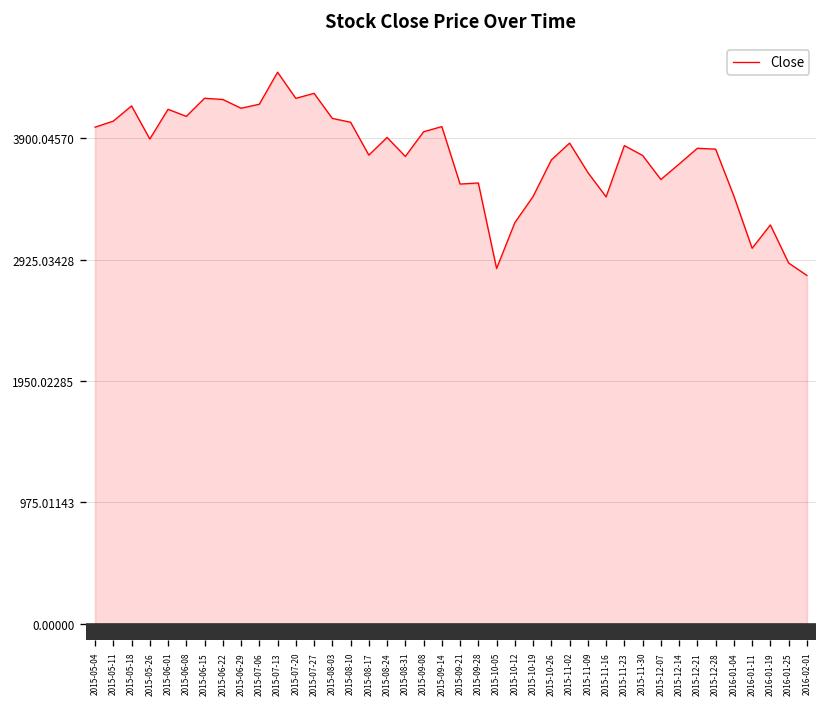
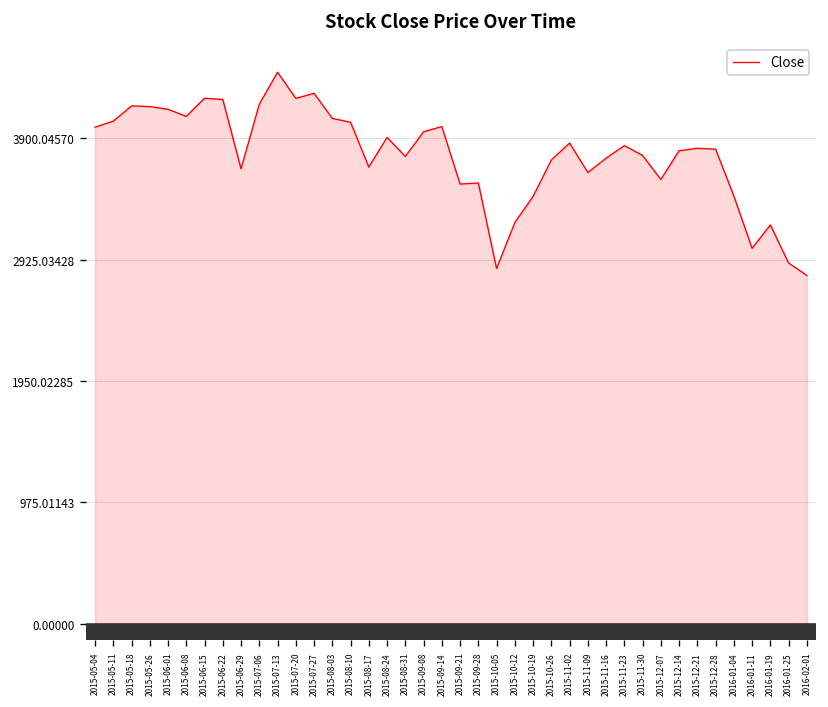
2015-05-26: 3900 -> 4160
2015-06-29: 4140 -> 3660
2015-08-17: 3770 -> 3670
2015-11-16: 3430 -> 3740
2015-12-14: 3690 -> 3800
